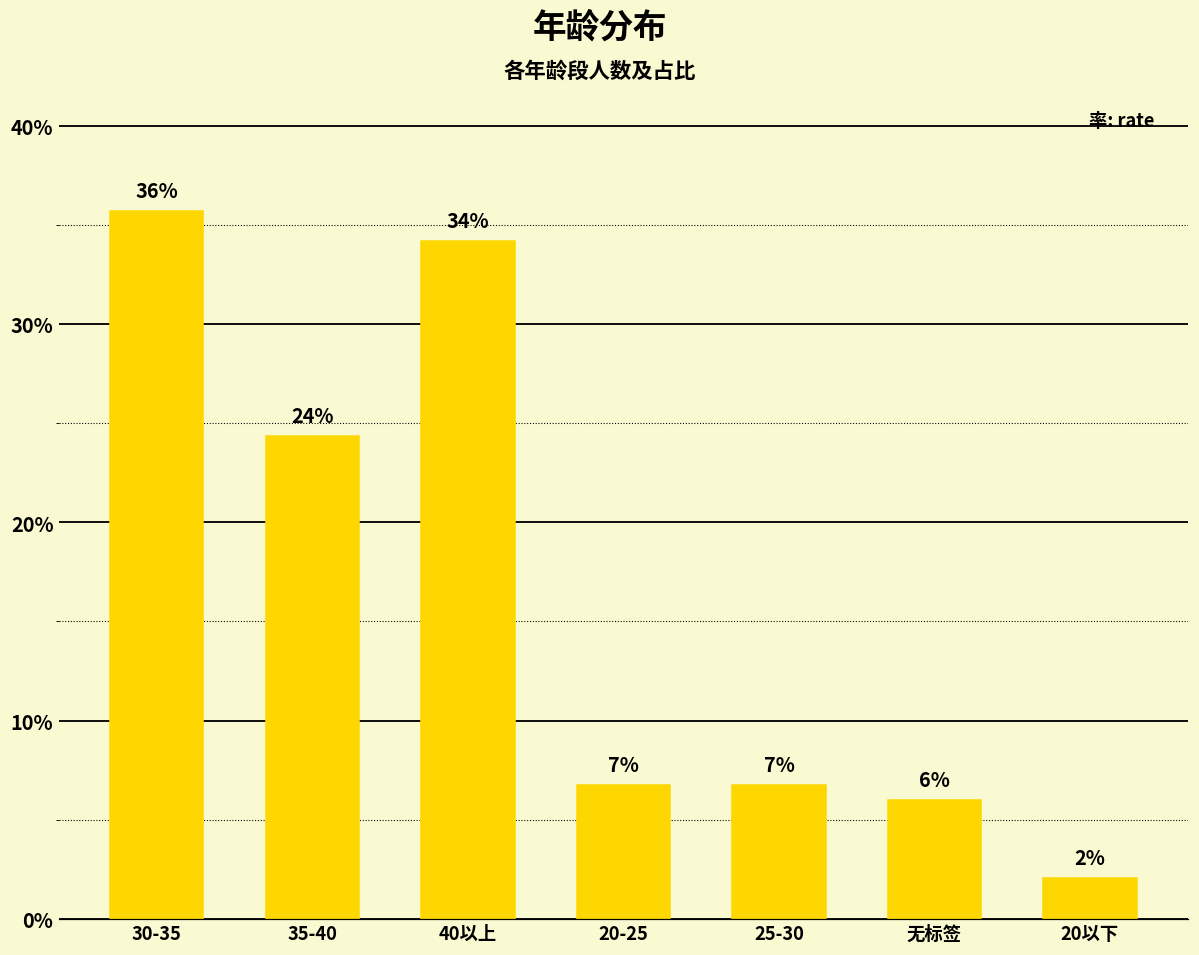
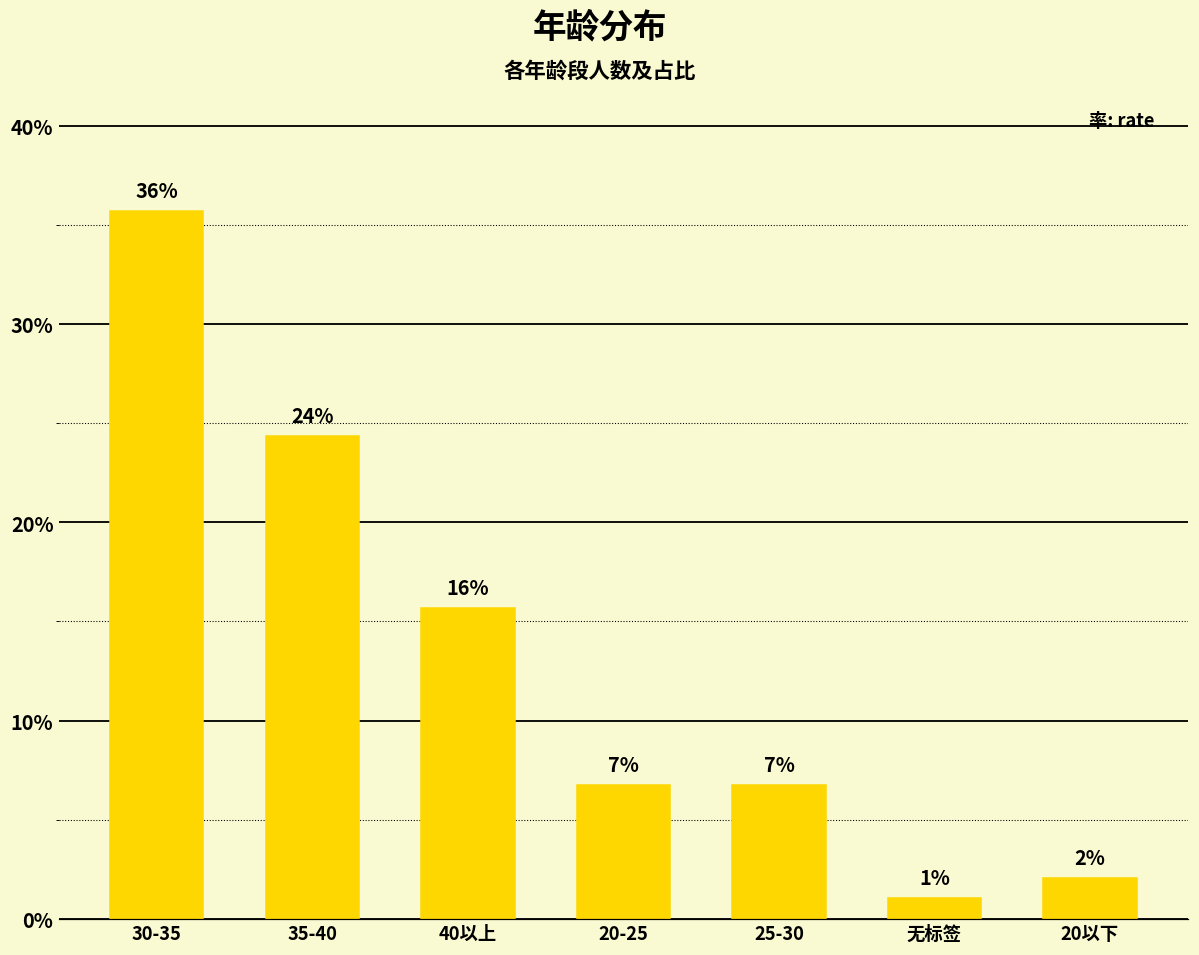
40以上: 34% -> 16%
无标签: 6% -> 1%
